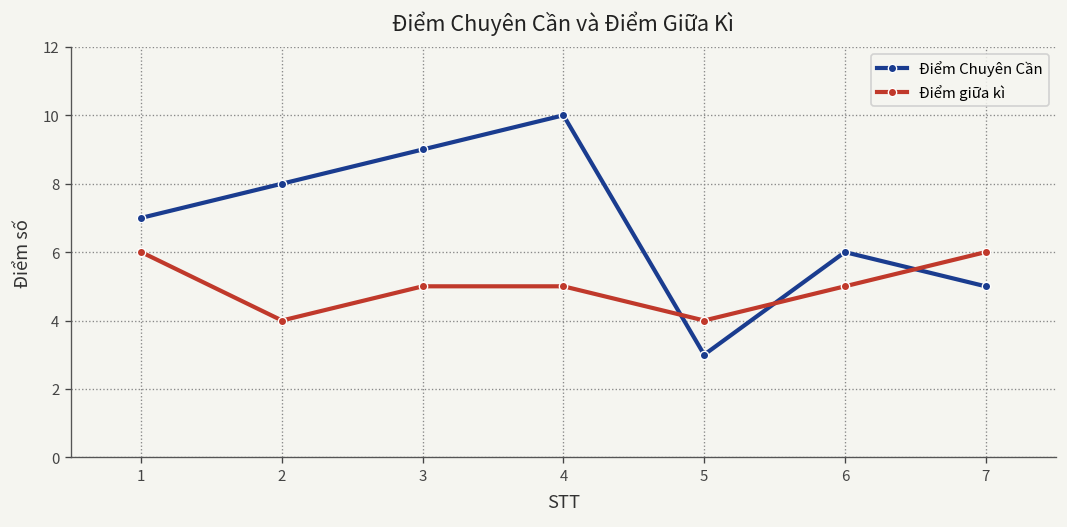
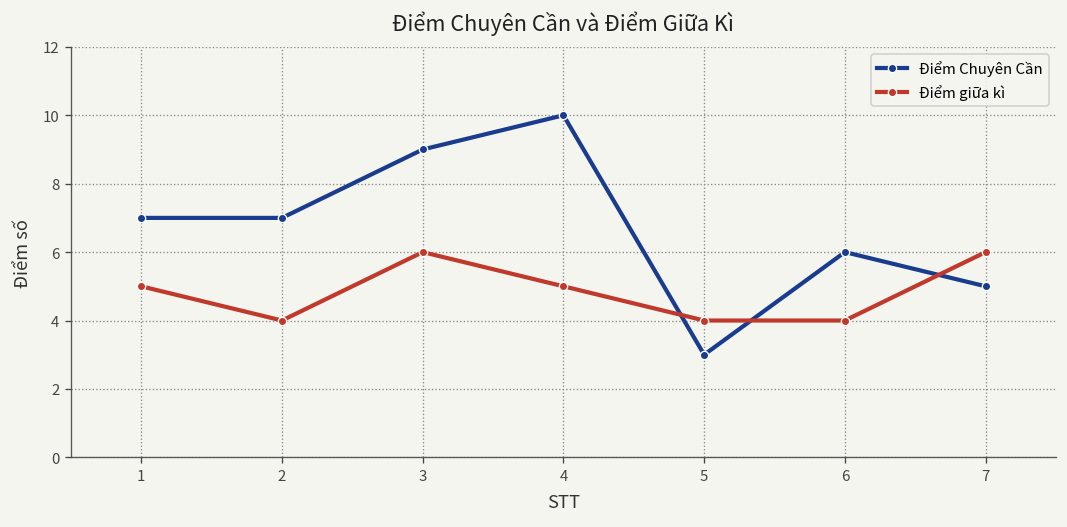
Điểm giữa kì, 1: 6 -> 5
Điểm Chuyên Cần, 2: 8 -> 7
Điểm giữa kì, 3: 5 -> 6
Điểm giữa kì, 6: 5 -> 4
